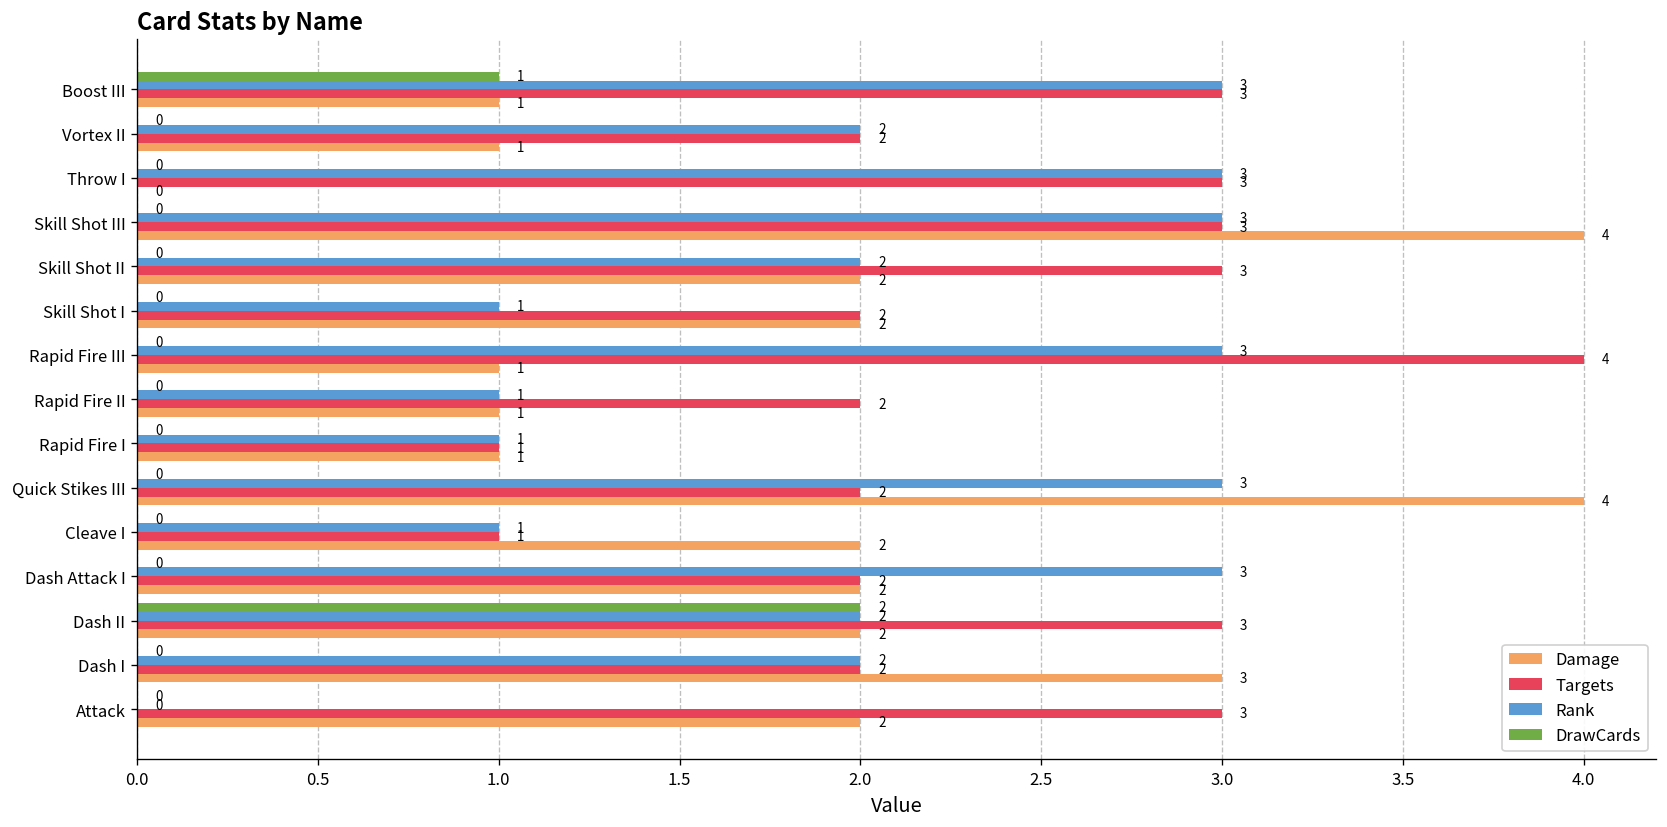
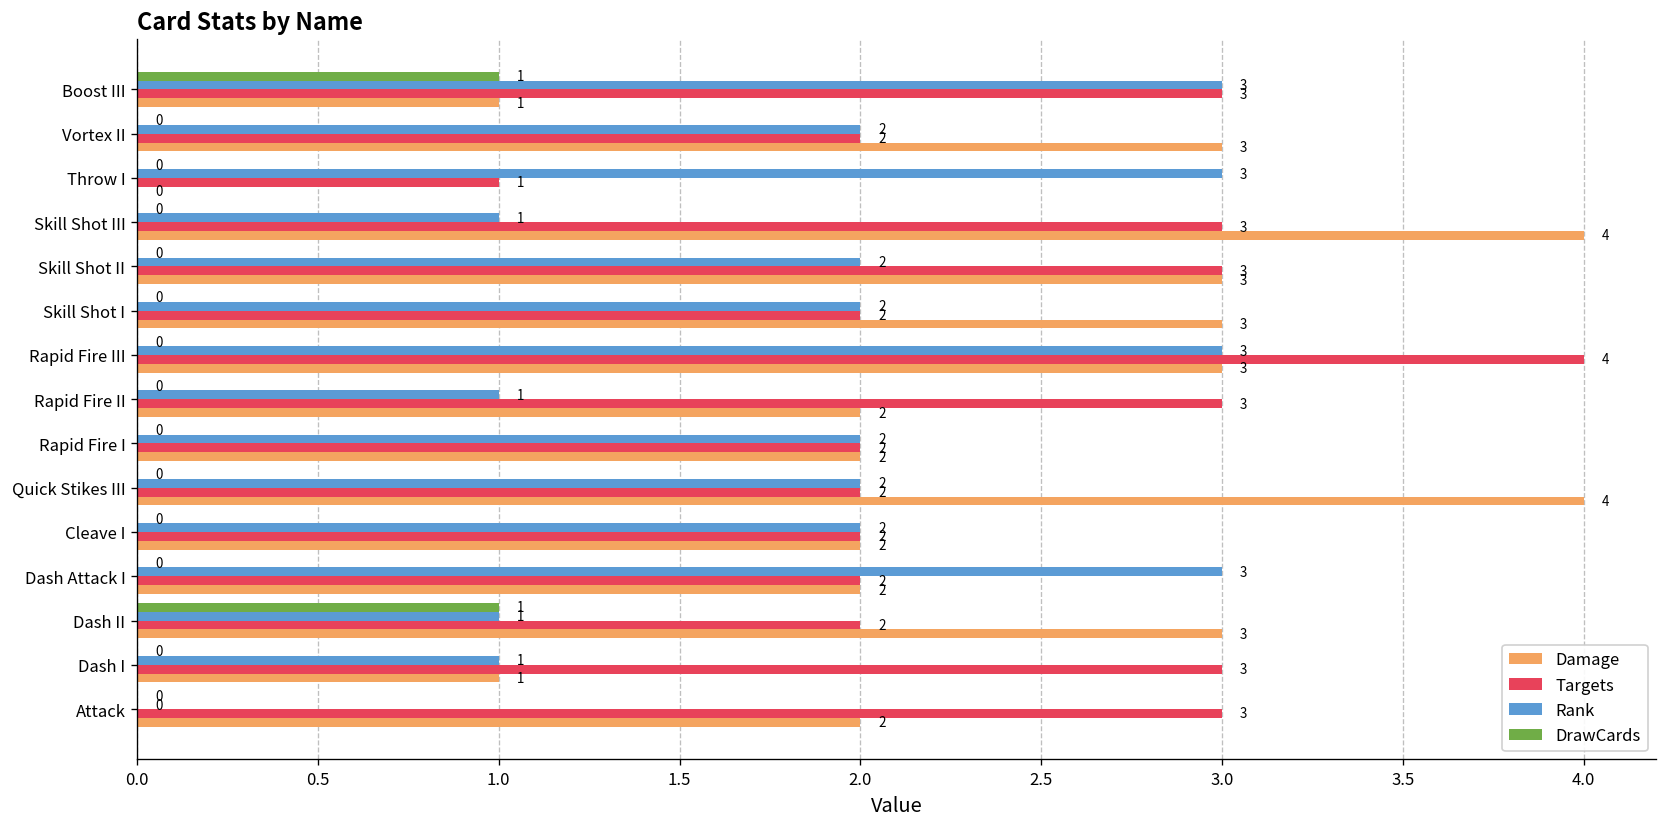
Damage, Vortex II: 1 -> 3
Targets, Throw I: 3 -> 1
Rank, Skill Shot III: 3 -> 1
Damage, Skill Shot II: 2 -> 3
Rank, Skill Shot I: 1 -> 2
Damage, Skill Shot I: 2 -> 3
Damage, Rapid Fire III: 1 -> 3
Targets, Rapid Fire II: 2 -> 3
Damage, Rapid Fire II: 1 -> 2
Rank, Rapid Fire I: 1 -> 2
Targets, Rapid Fire I: 1 -> 2
Damage, Rapid Fire I: 1 -> 2
Rank, Quick Stikes III: 3 -> 2
Rank, Cleave I: 1 -> 2
Targets, Cleave I: 1 -> 2
DrawCards, Dash II: 2 -> 1
Rank, Dash II: 2 -> 1
Targets, Dash II: 3 -> 2
Damage, Dash II: 2 -> 3
Rank, Dash I: 2 -> 1
Targets, Dash I: 2 -> 3
Damage, Dash I: 3 -> 1
